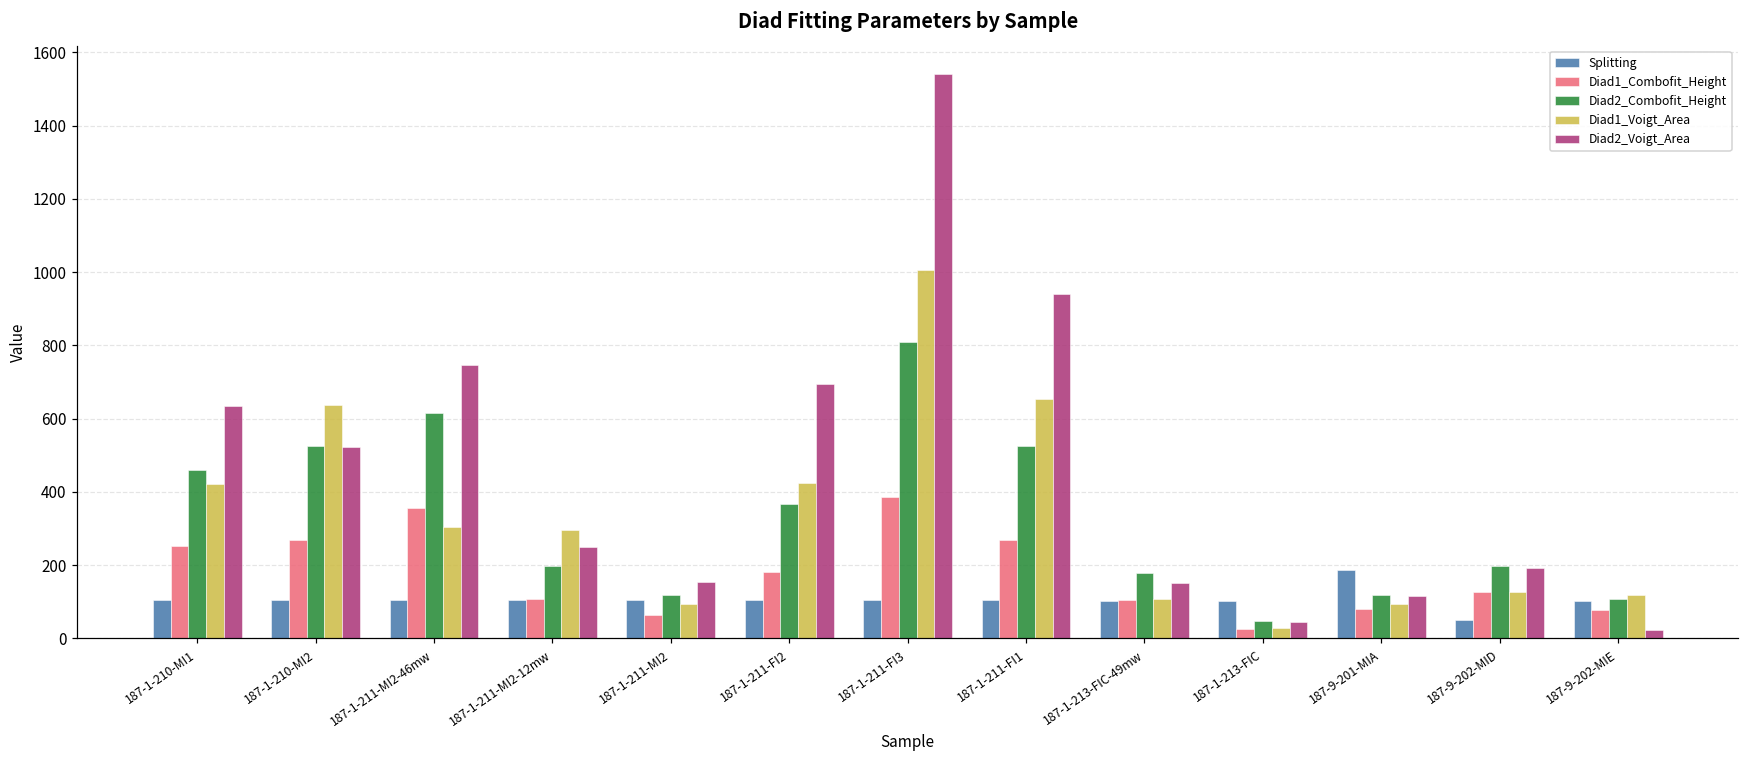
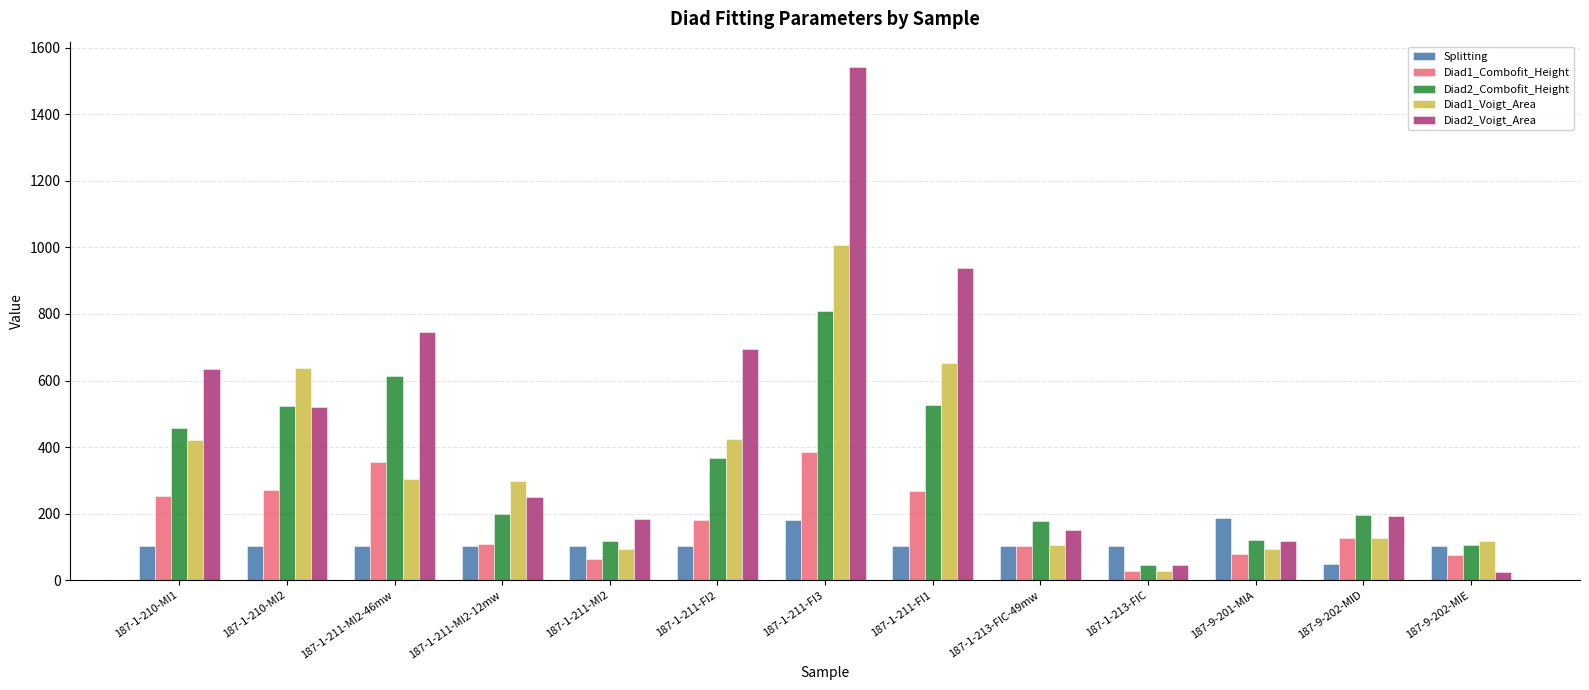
Diad2_Voigt_Area, 187-1-211-MI2: 150 -> 180
Splitting, 187-1-211-FI3: 100 -> 180
